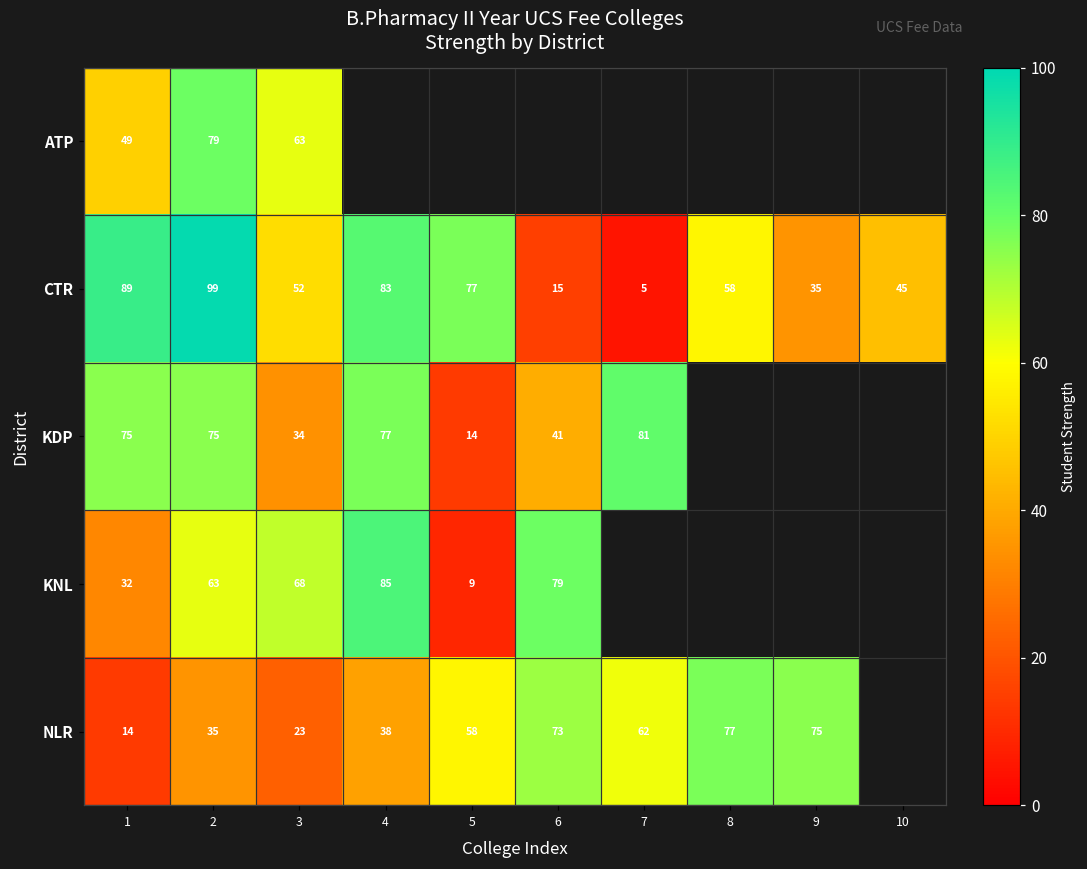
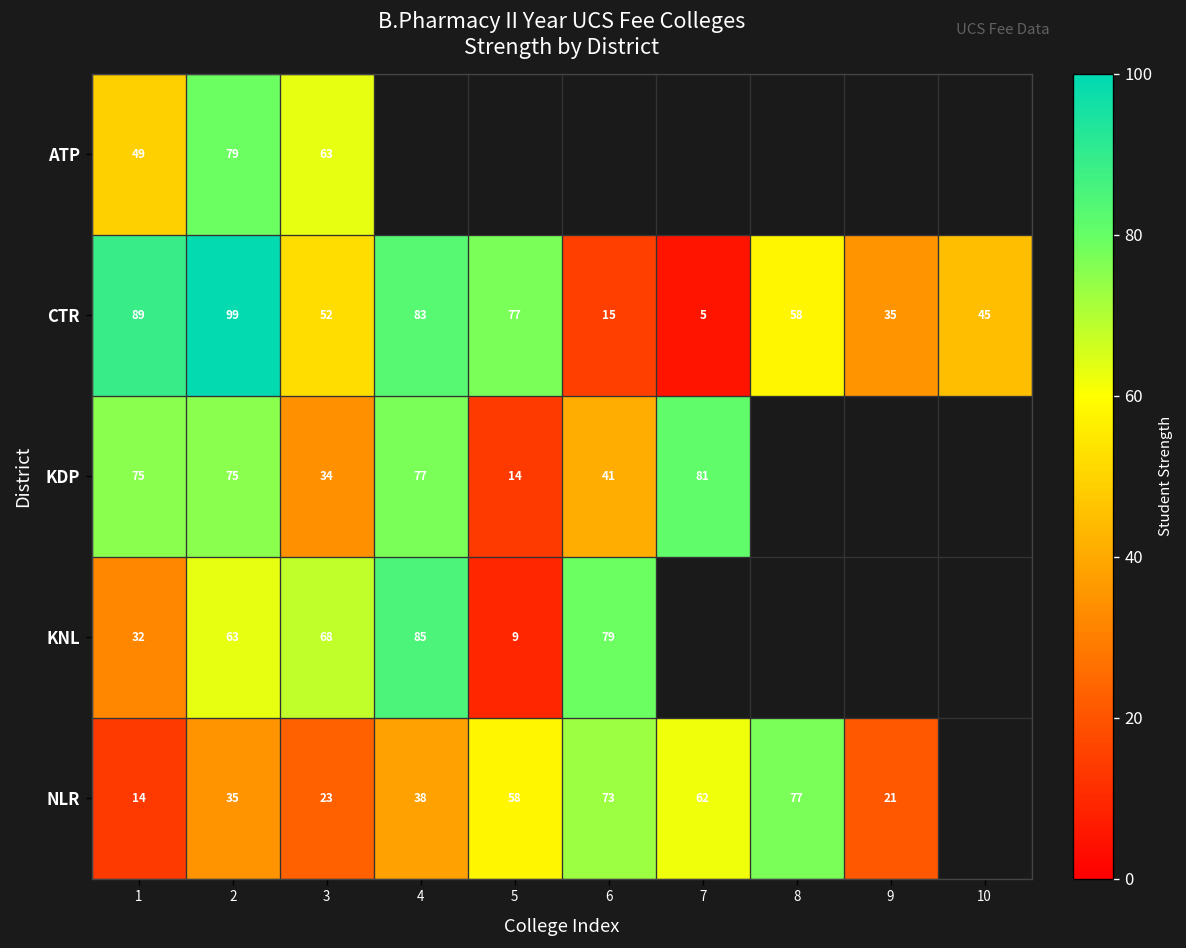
NLR, 9: 75 -> 21
